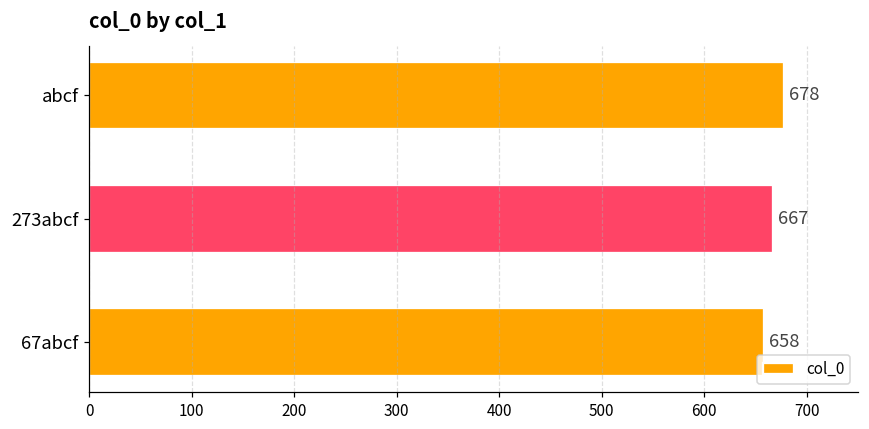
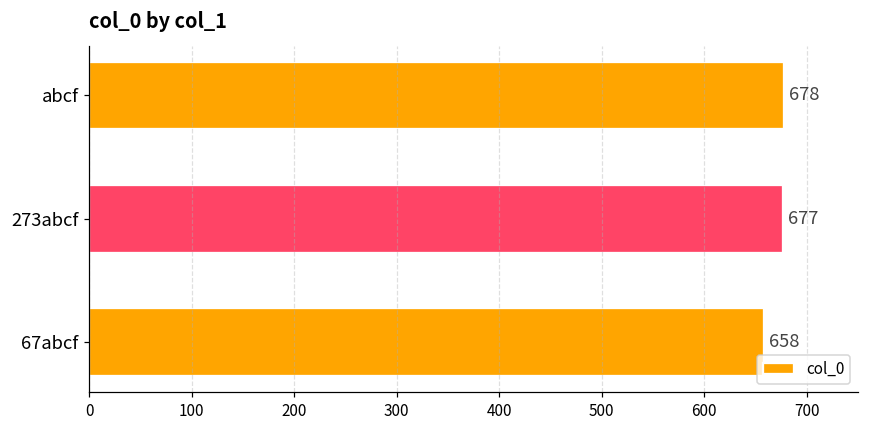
273abcf: 667 -> 677
